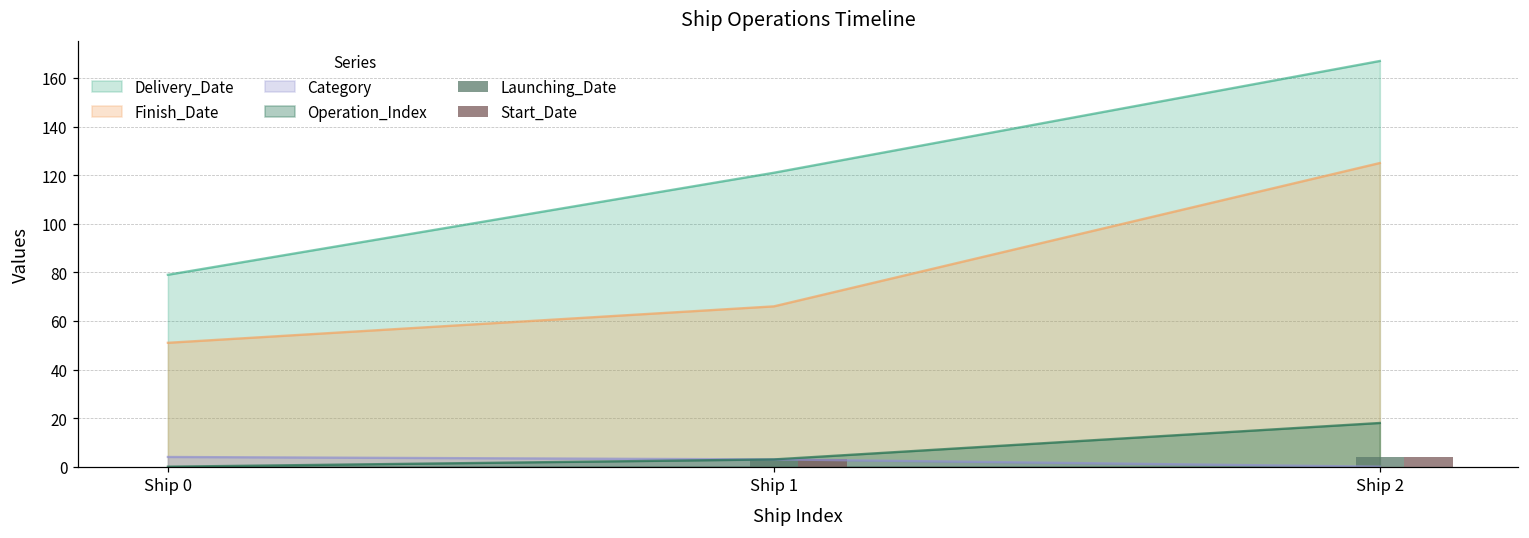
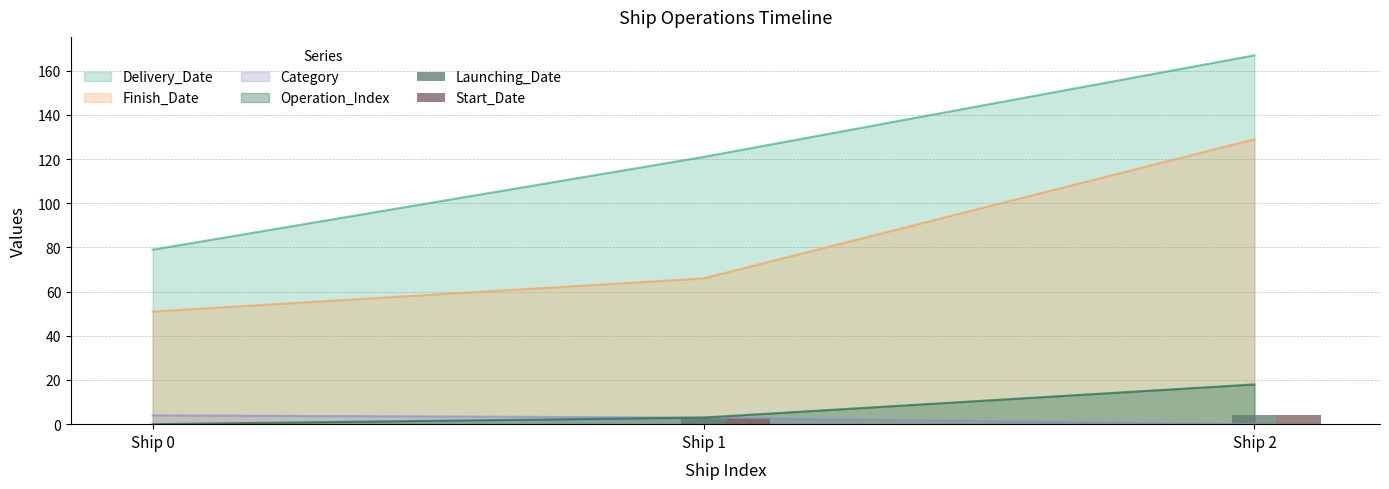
Finish_Date, Ship 2: 125 -> 129
